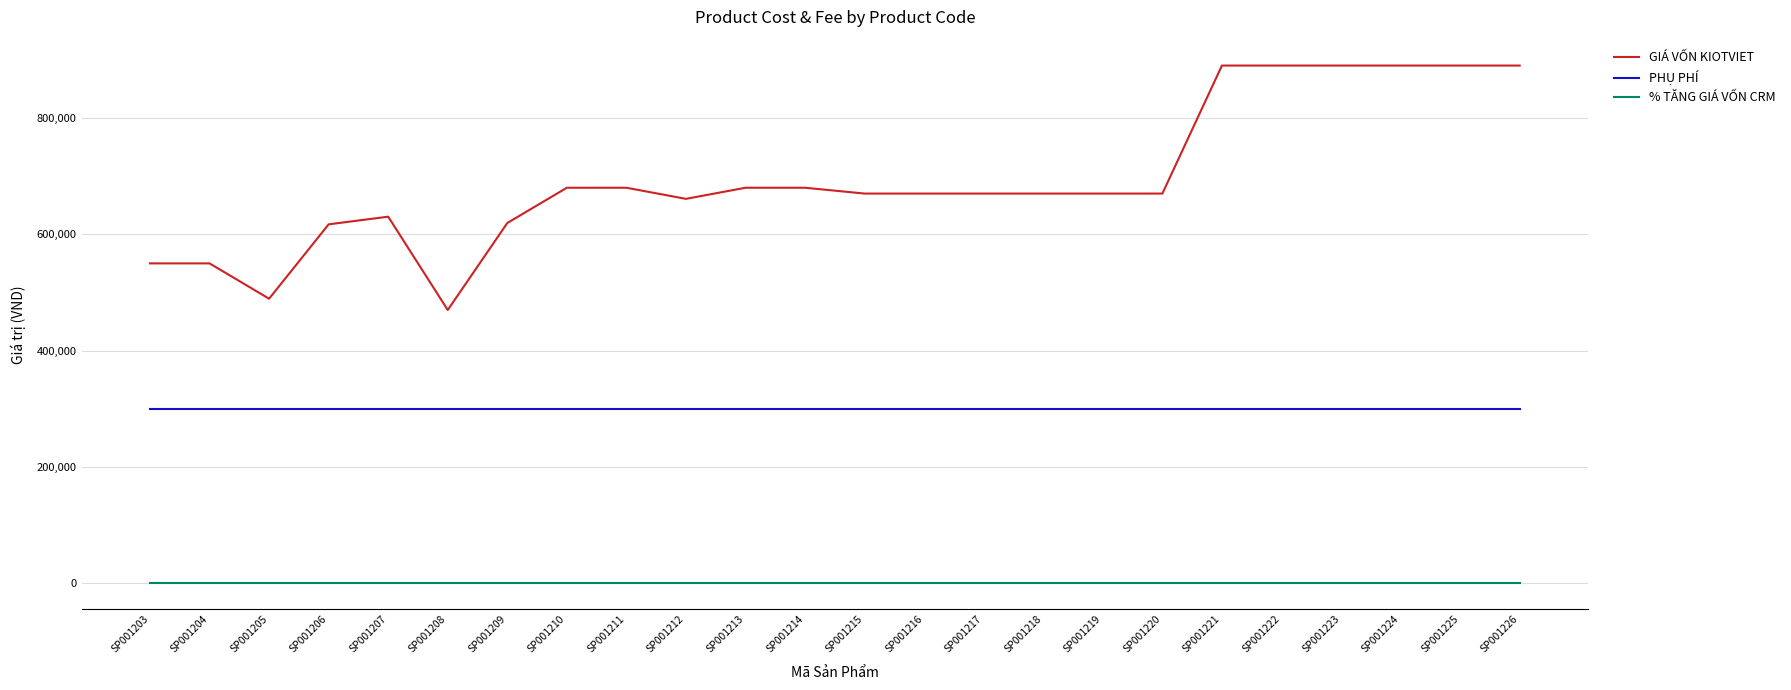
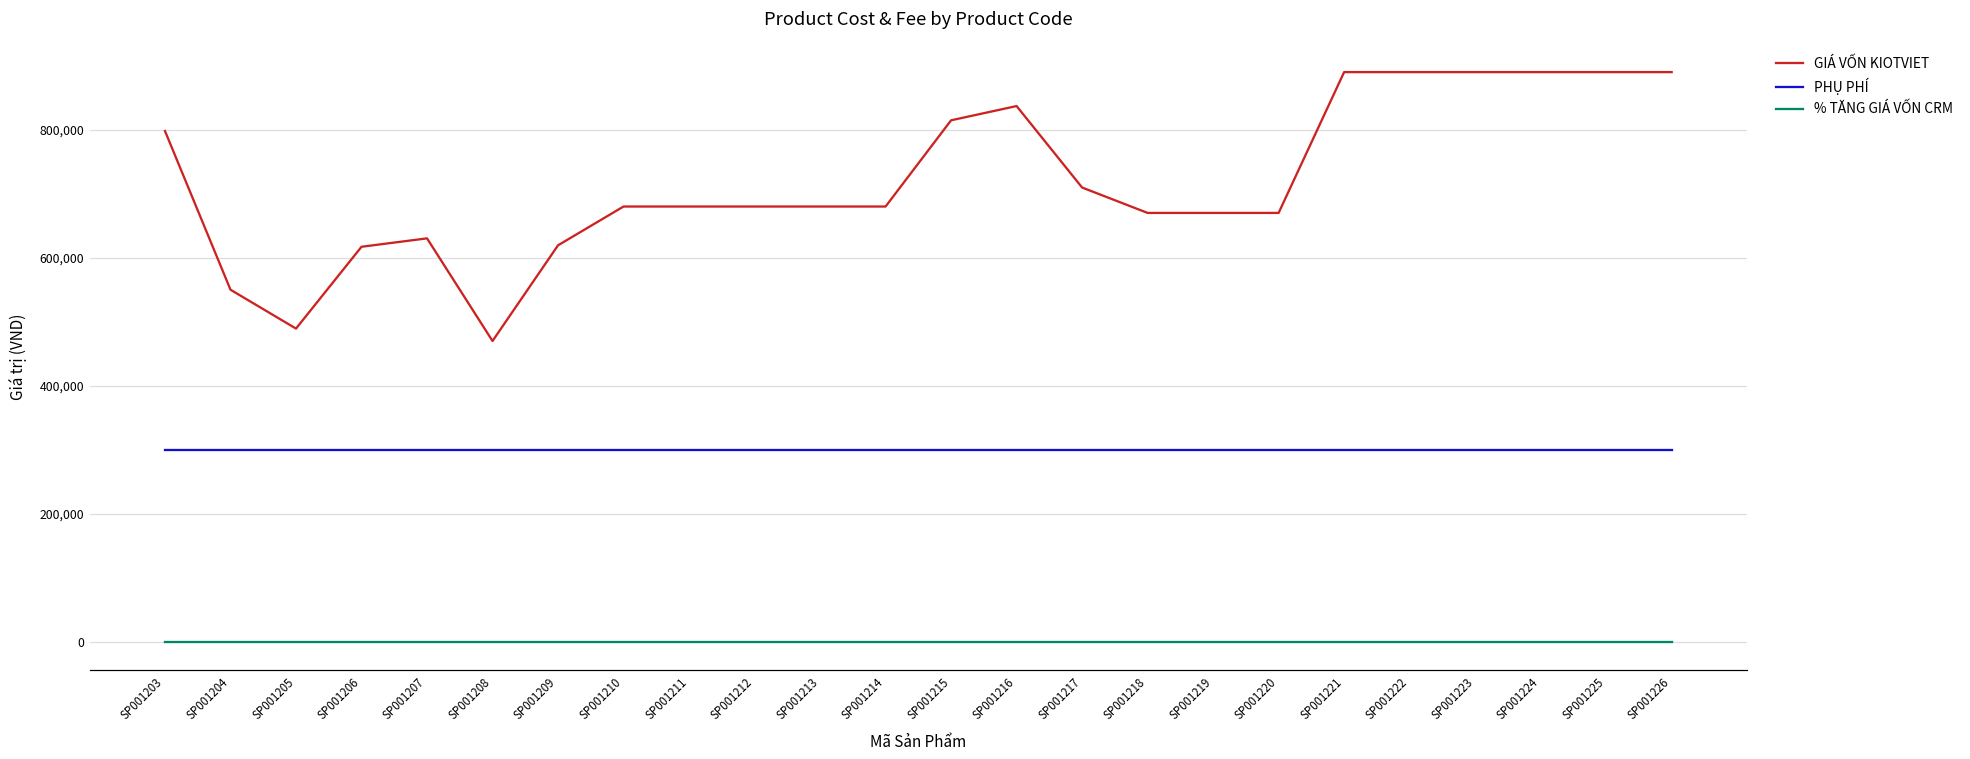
GIÁ VỐN KIOTVIET, SP001203: 550,000 -> 800,000
GIÁ VỐN KIOTVIET, SP001212: 660,000 -> 680,000
GIÁ VỐN KIOTVIET, SP001215: 670,000 -> 810,000
GIÁ VỐN KIOTVIET, SP001216: 670,000 -> 840,000
GIÁ VỐN KIOTVIET, SP001217: 670,000 -> 710,000
